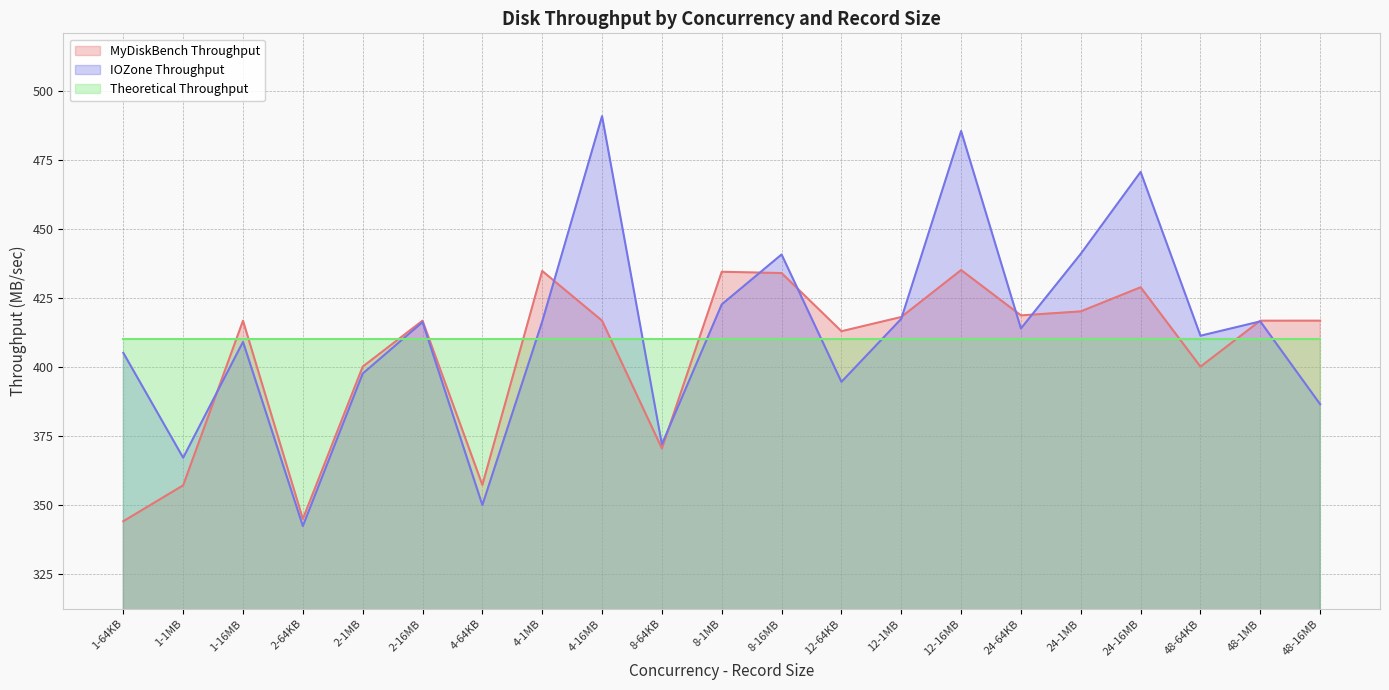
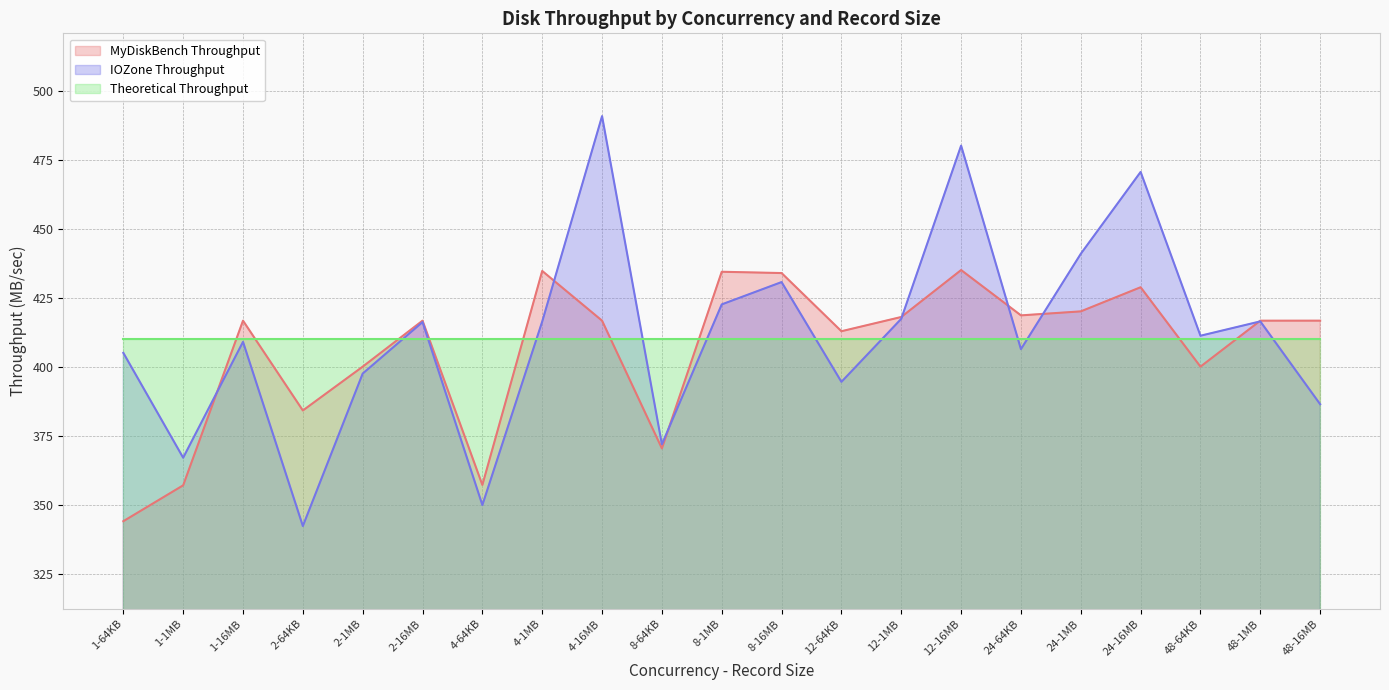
MyDiskBench Throughput, 2-64KB: 345 -> 384
IOZone Throughput, 8-16MB: 441 -> 431
IOZone Throughput, 12-16MB: 485 -> 480
IOZone Throughput, 24-64KB: 414 -> 406
